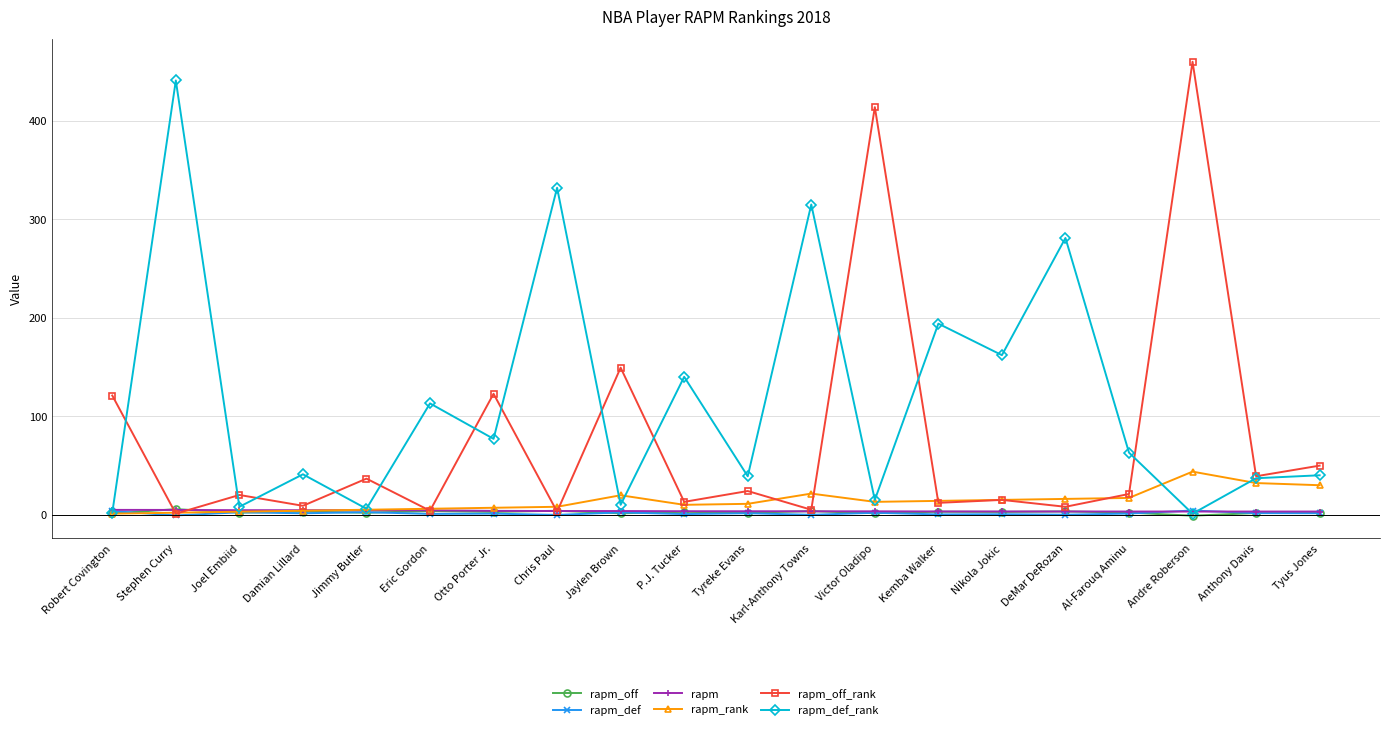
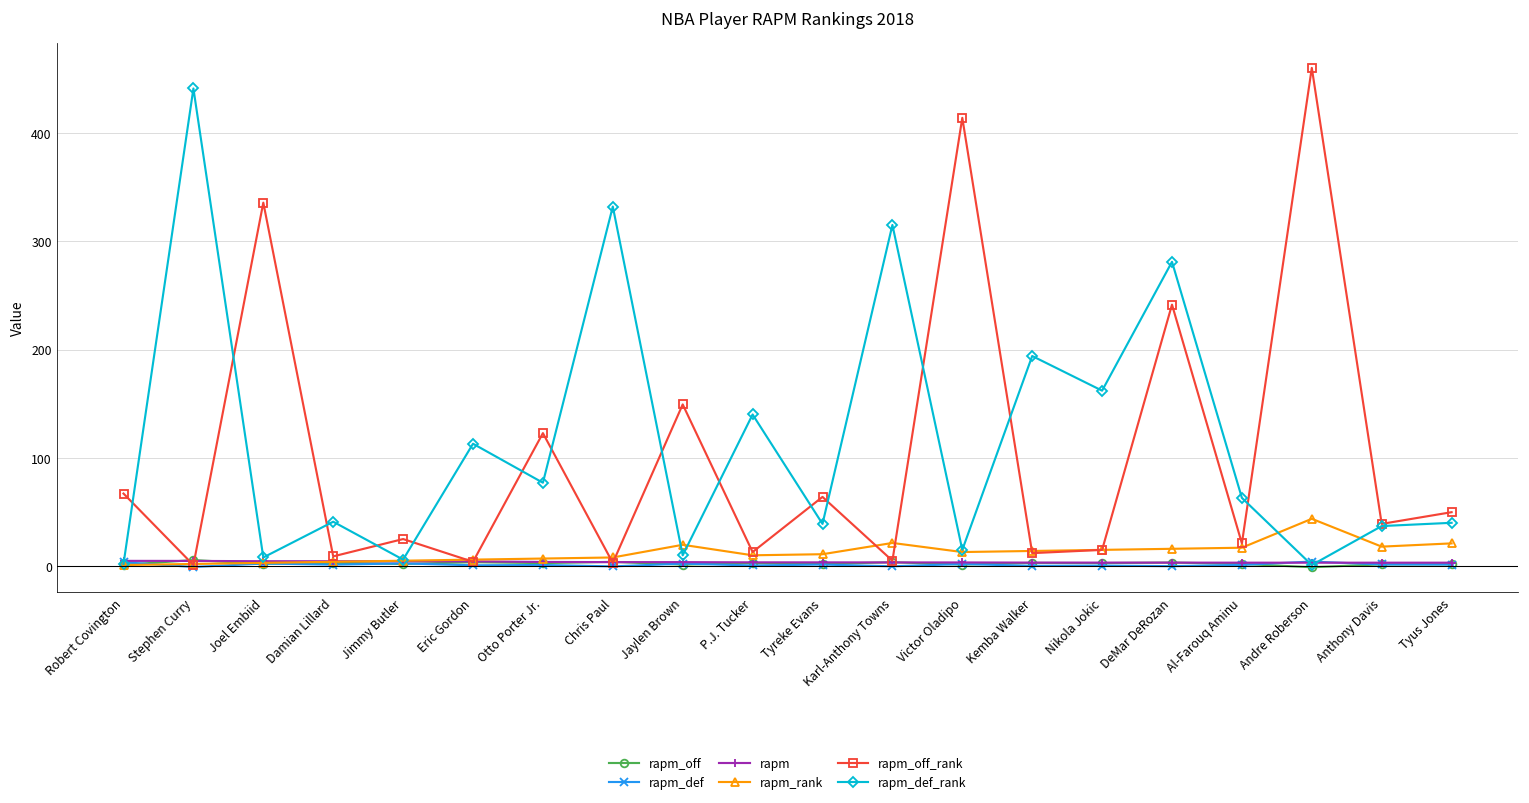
rapm_off_rank, Robert Covington: 120 -> 70
rapm_off_rank, Joel Embiid: 20 -> 340
rapm_off_rank, Jimmy Butler: 40 -> 30
rapm_off_rank, Tyreke Evans: 20 -> 60
rapm_off_rank, DeMar DeRozan: 10 -> 240
rapm_rank, Anthony Davis: 30 -> 20
rapm_rank, Tyus Jones: 30 -> 20
